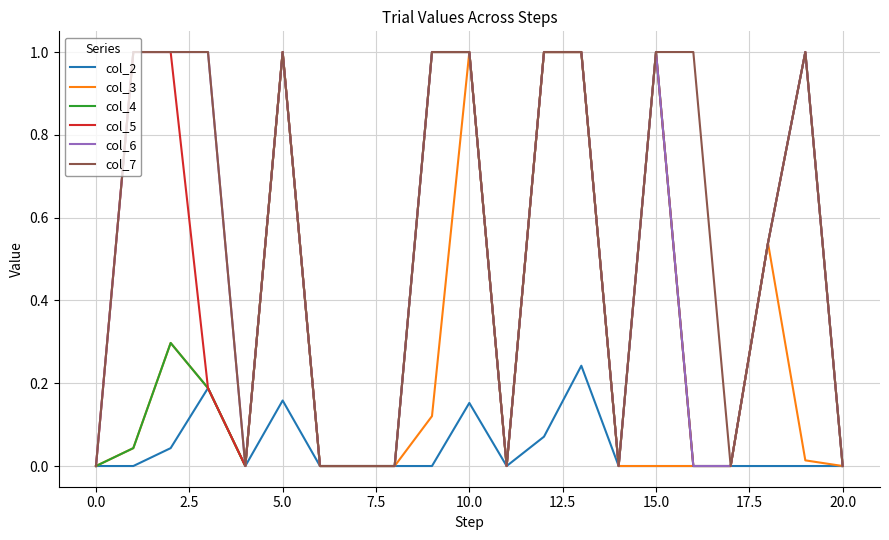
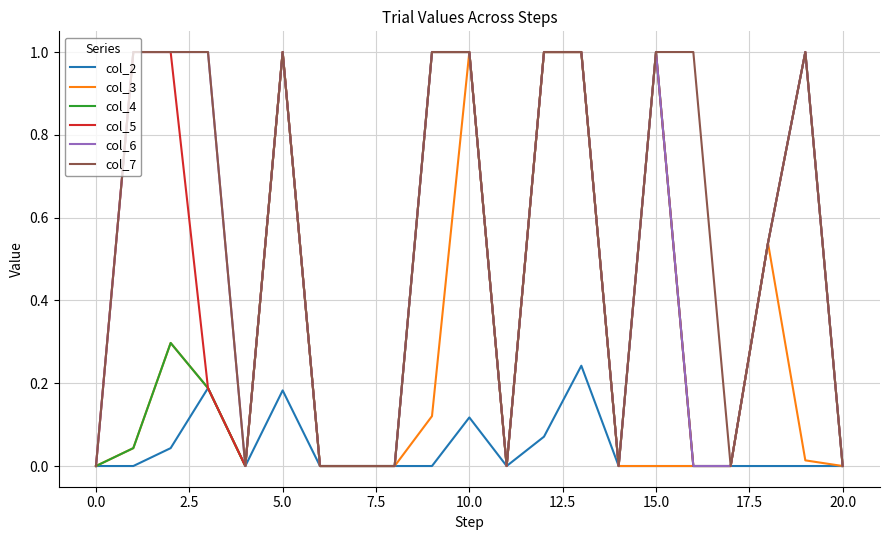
col_2, 5.0: 0.16 -> 0.18
col_2, 10.0: 0.15 -> 0.12
